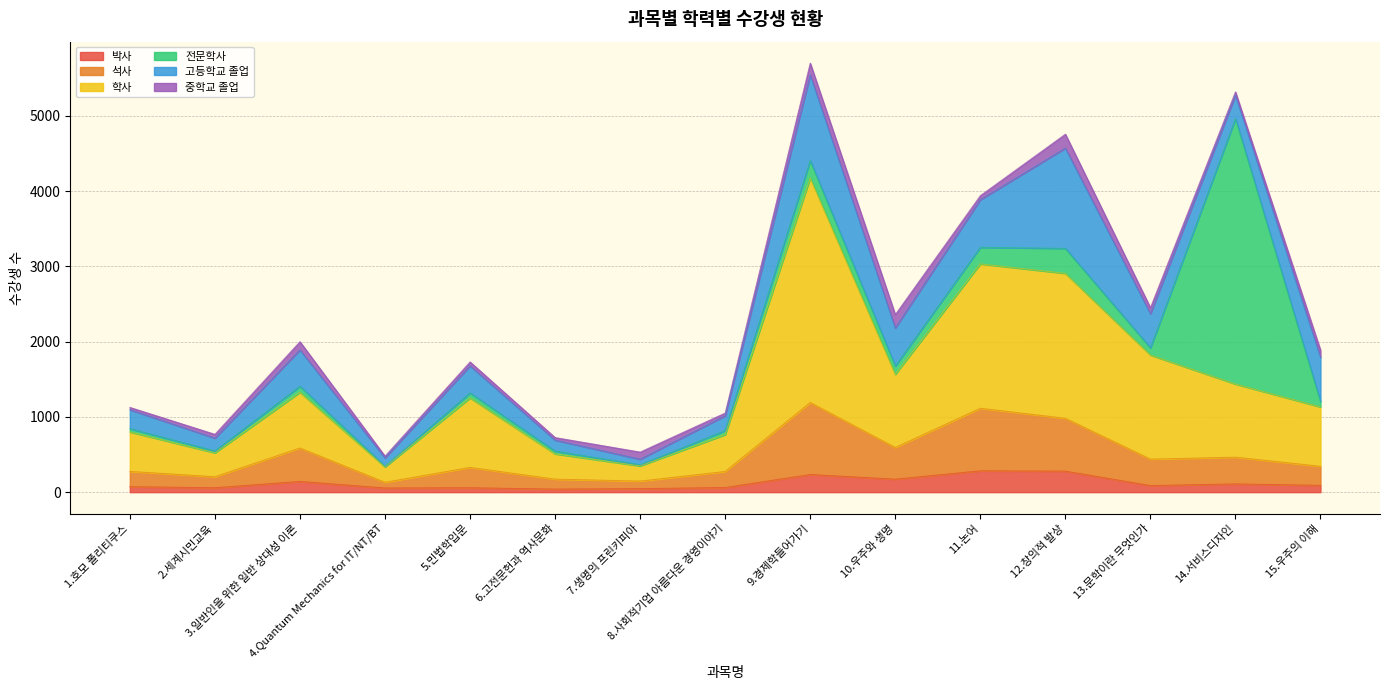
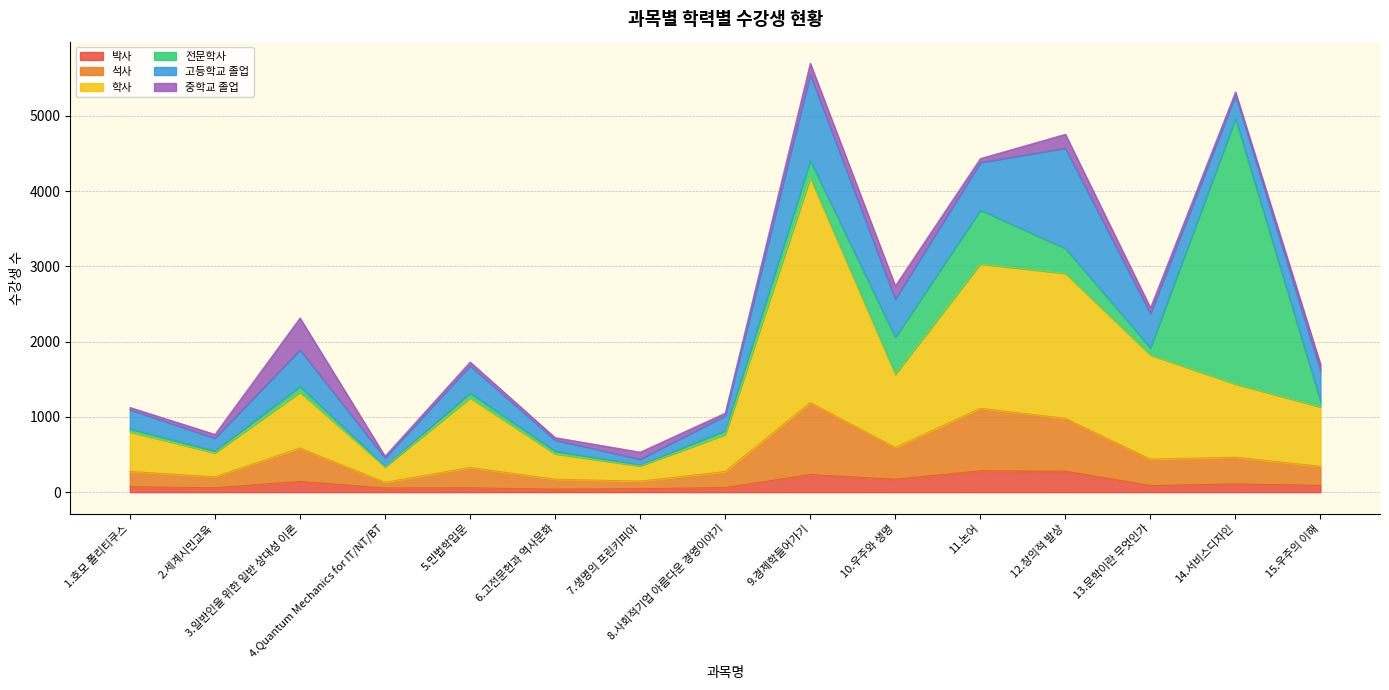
중학교 졸업, 3.일반인을 위한 일반 상대성 이론: 100 -> 400
전문학사, 10.우주와 생명: 100 -> 500
전문학사, 11.논어: 200 -> 700
고등학교 졸업, 15.우주의 이해: 600 -> 400
